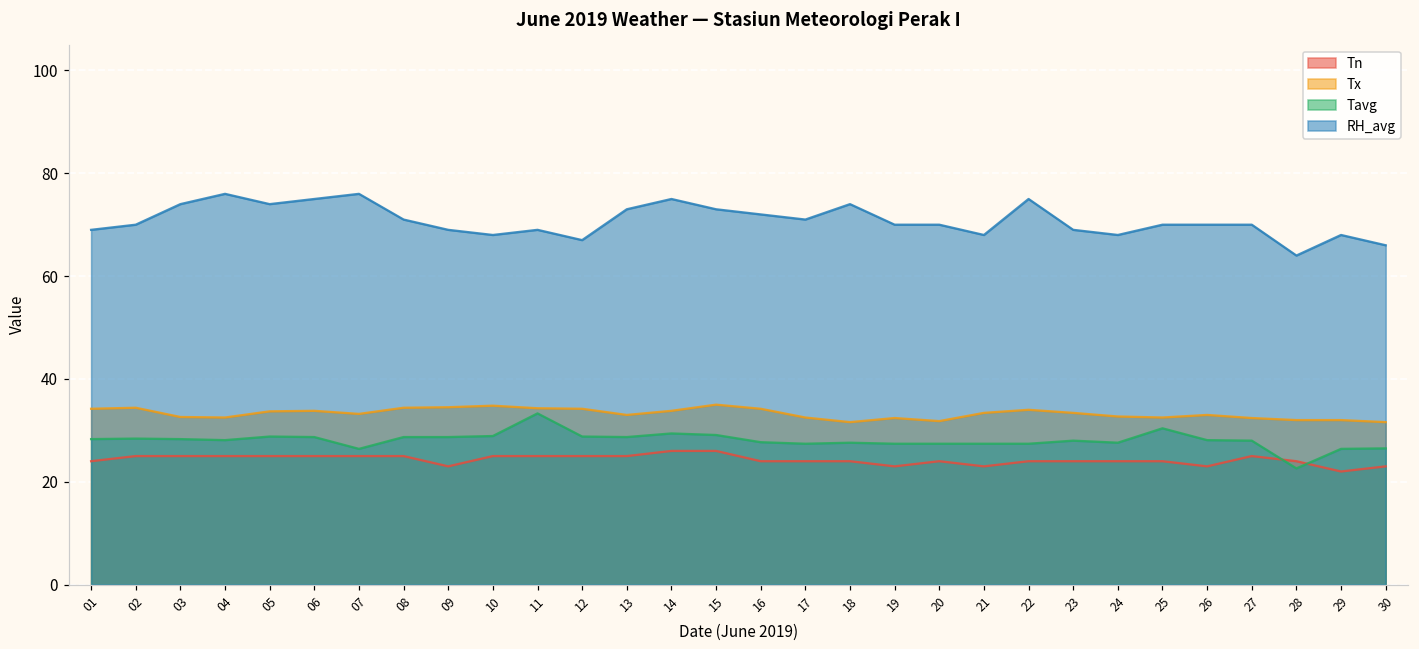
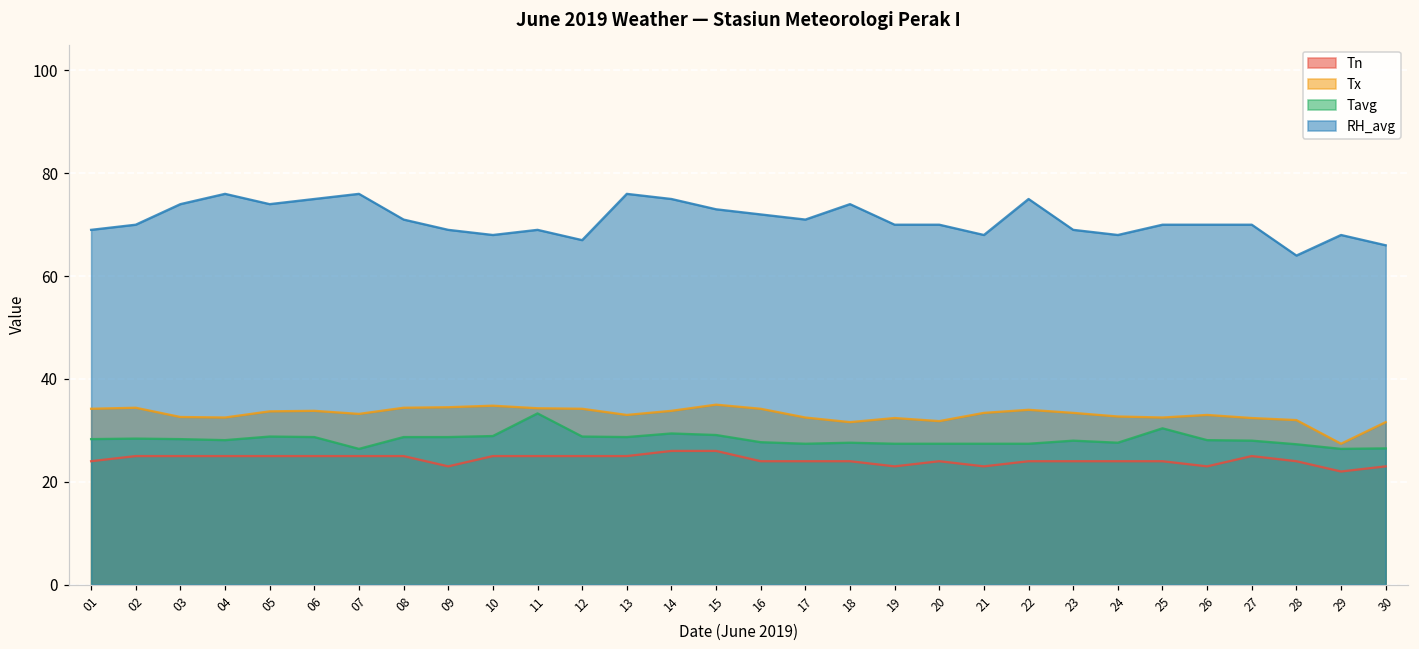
RH_avg, 13: 73 -> 76
Tavg, 28: 23 -> 27
Tx, 29: 32 -> 27
